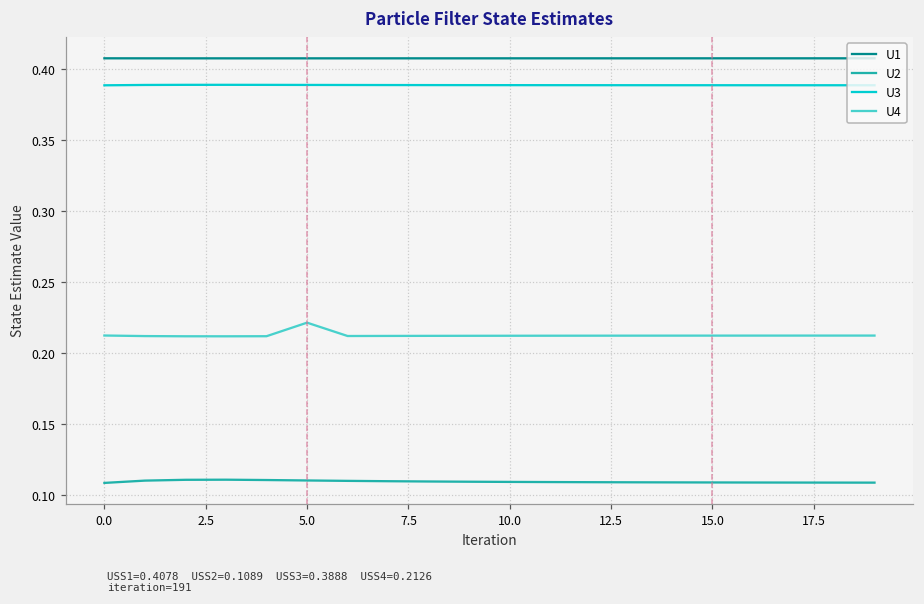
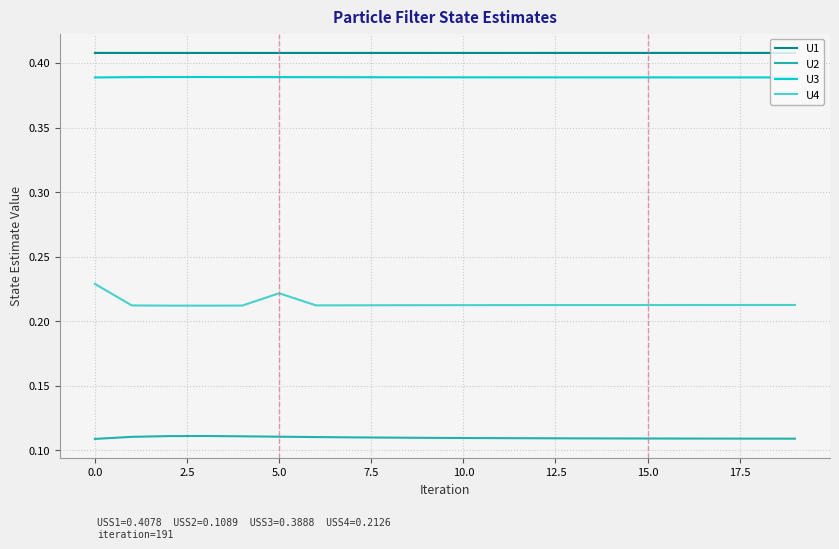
U4, 0.0: 0.213 -> 0.229
